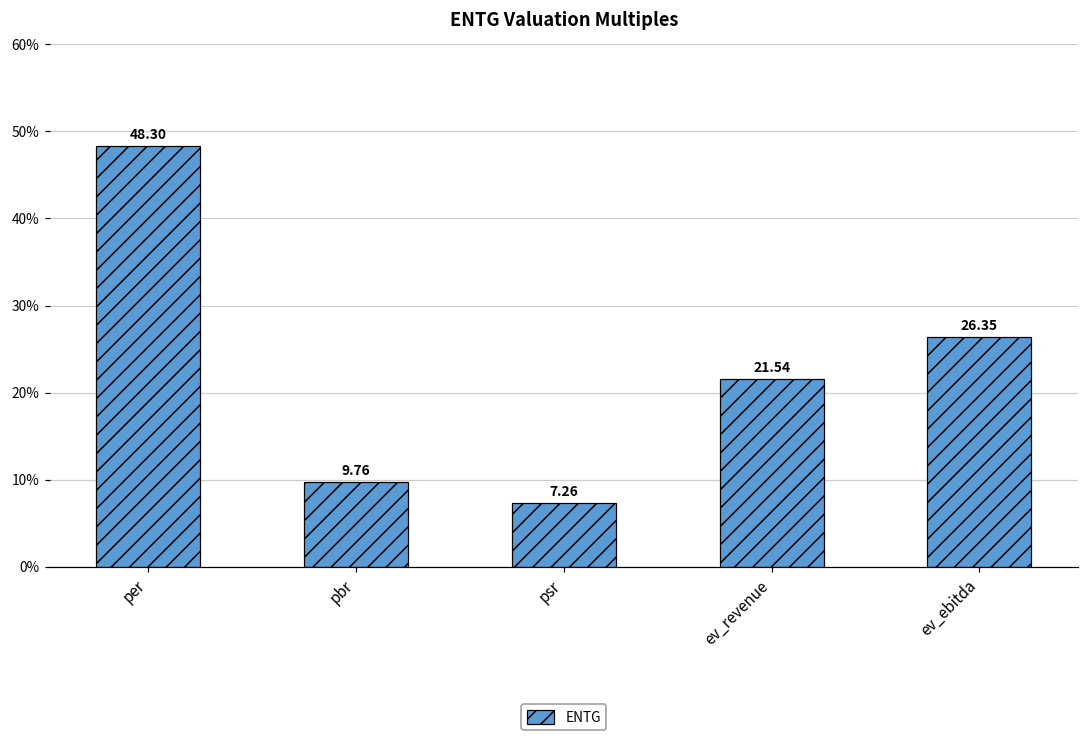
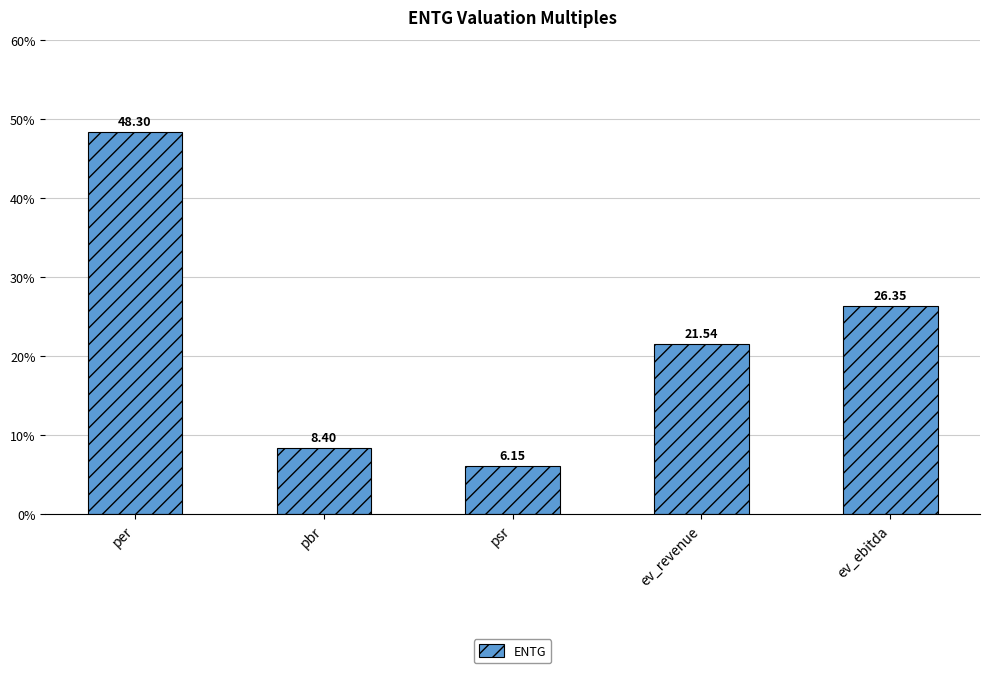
pbr: 9.76 -> 8.40
psr: 7.26 -> 6.15
